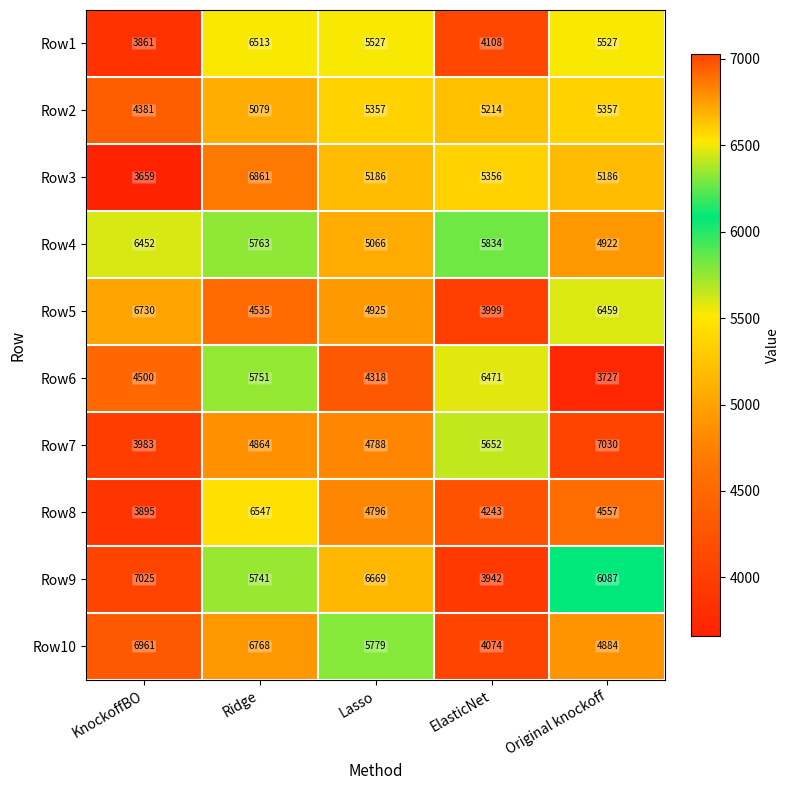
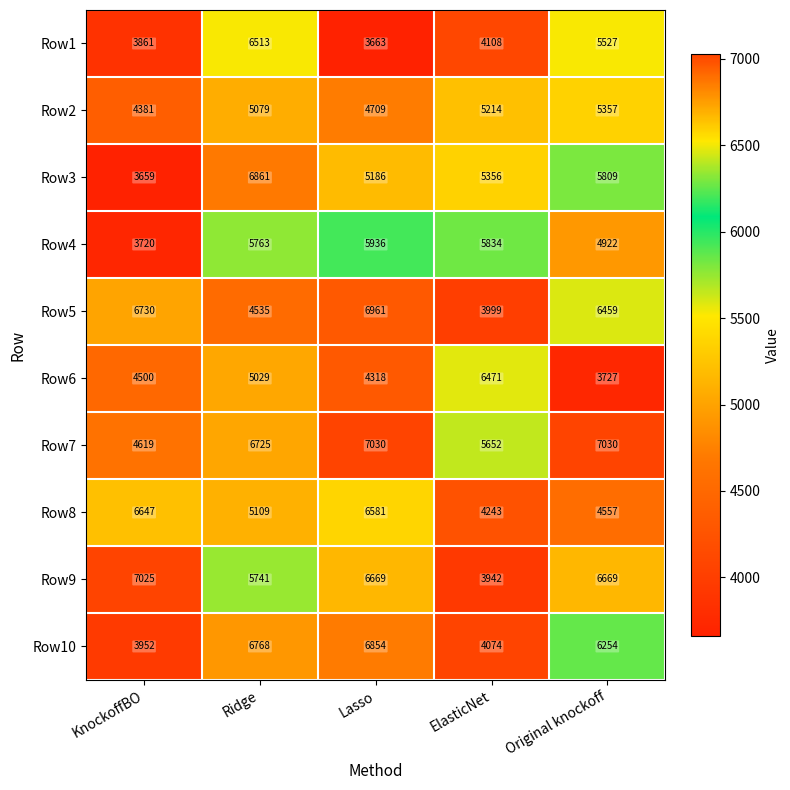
Row1, Lasso: 5527 -> 3663
Row2, Lasso: 5357 -> 4709
Row3, Original knockoff: 5186 -> 5809
Row4, KnockoffBO: 6452 -> 3720
Row4, Lasso: 5066 -> 5936
Row5, Lasso: 4925 -> 6961
Row6, Ridge: 5751 -> 5029
Row7, KnockoffBO: 3983 -> 4619
Row7, Ridge: 4864 -> 6725
Row7, Lasso: 4788 -> 7030
Row8, KnockoffBO: 3895 -> 6647
Row8, Ridge: 6547 -> 5109
Row8, Lasso: 4796 -> 6581
Row9, Original knockoff: 6087 -> 6669
Row10, KnockoffBO: 6961 -> 3952
Row10, Lasso: 5779 -> 6854
Row10, Original knockoff: 4884 -> 6254
